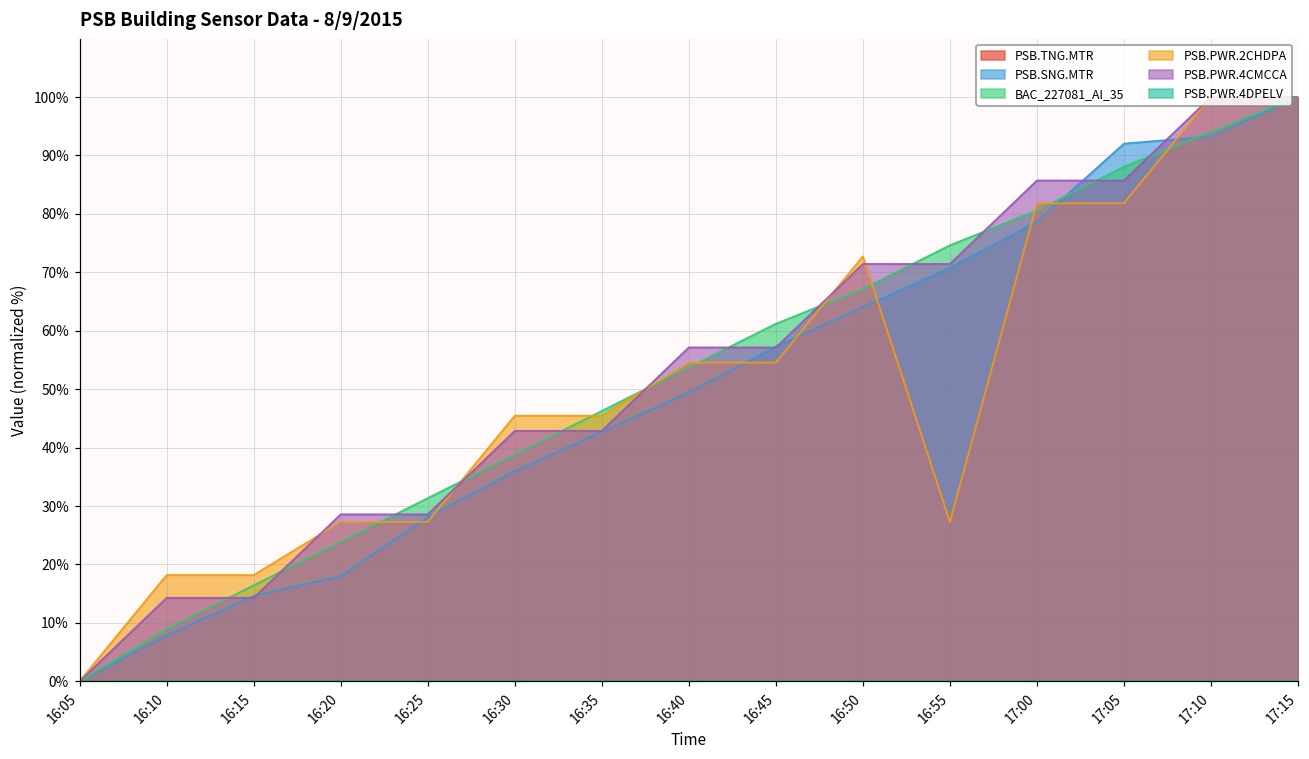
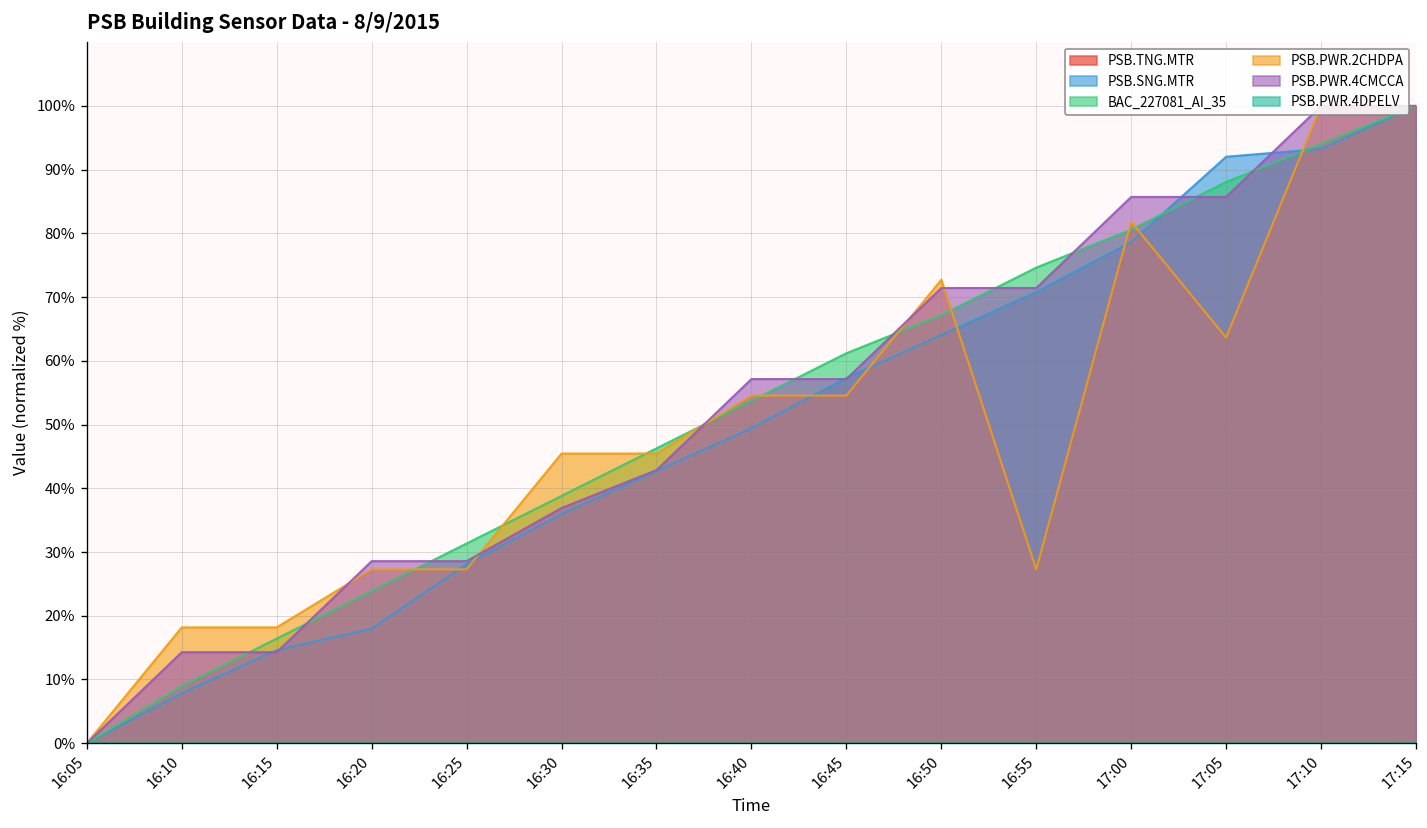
PSB.PWR.4CMCCA, 16:30: 43% -> 37%
PSB.PWR.2CHDPA, 17:05: 82% -> 64%
